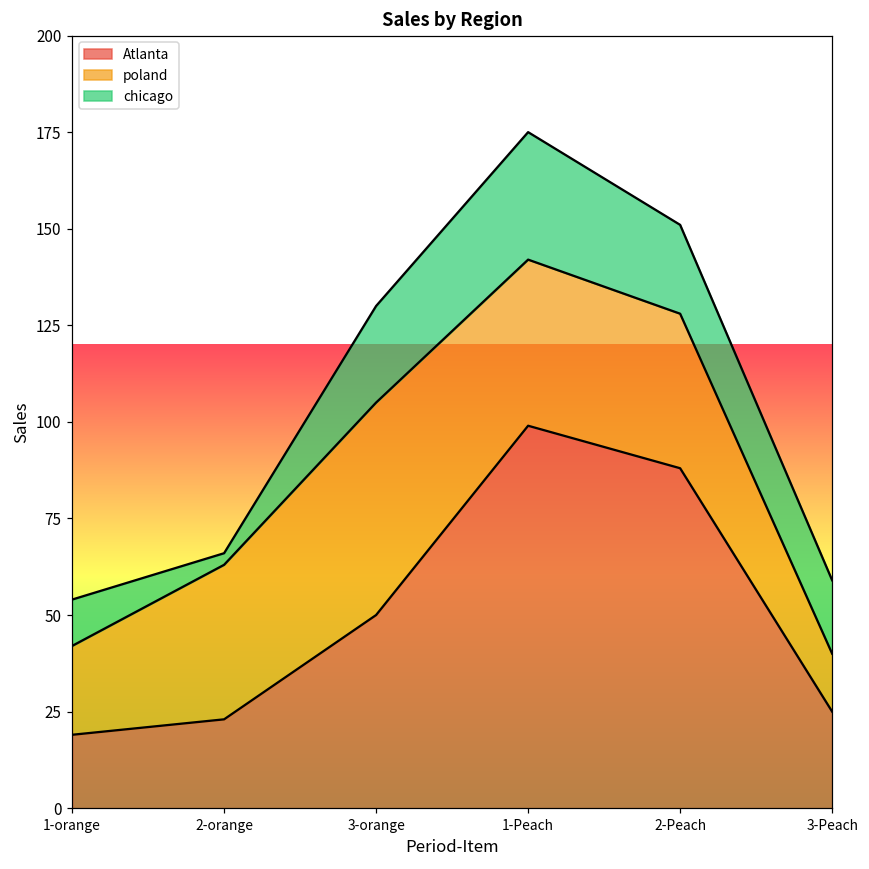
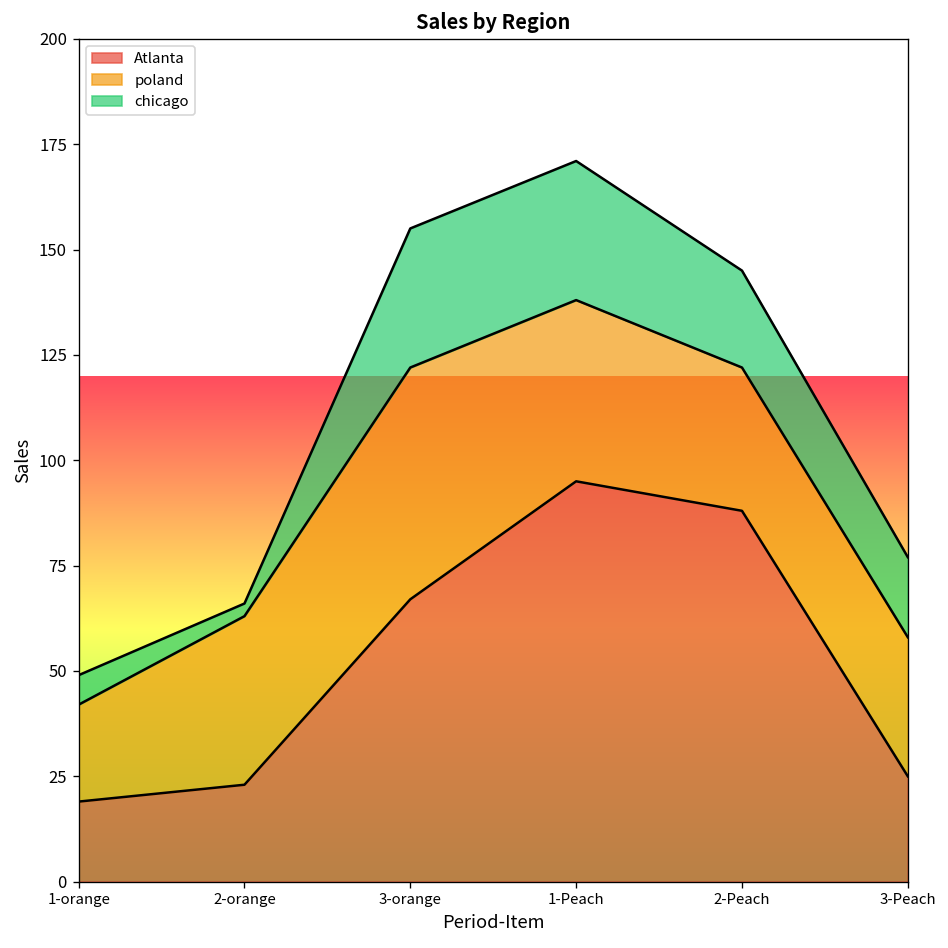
chicago, 1-orange: 12 -> 7
Atlanta, 3-orange: 50 -> 67
chicago, 3-orange: 25 -> 33
Atlanta, 1-Peach: 99 -> 95
poland, 2-Peach: 40 -> 34
poland, 3-Peach: 15 -> 33
